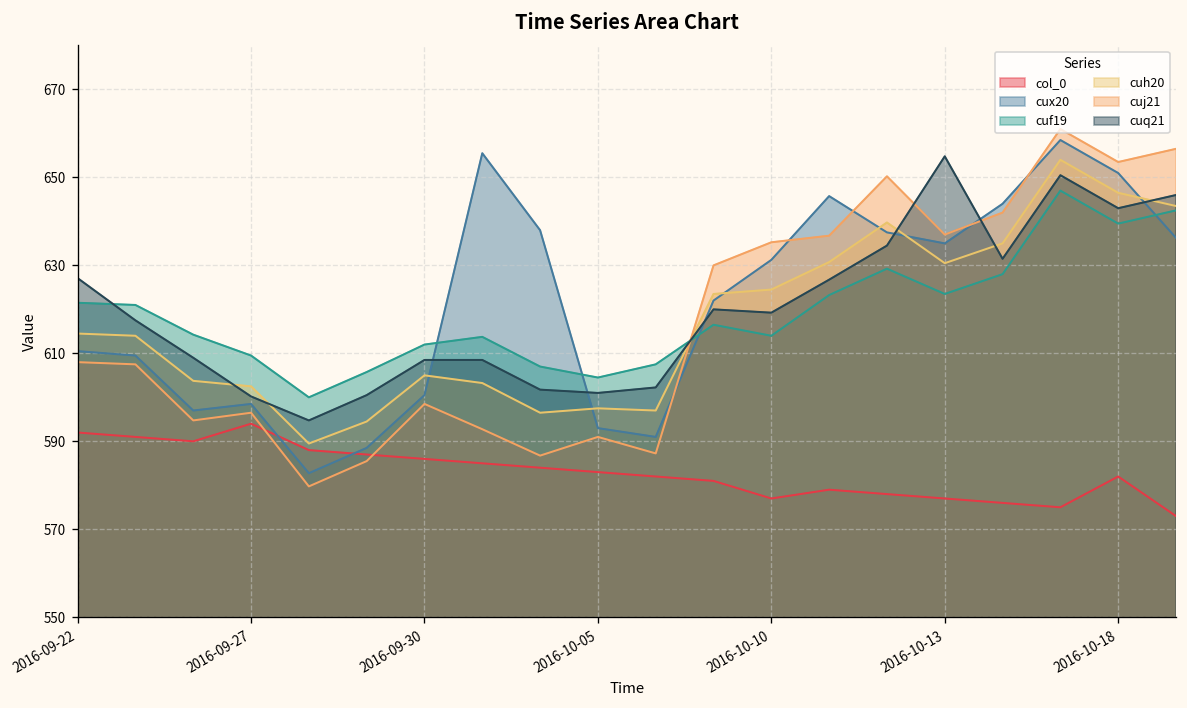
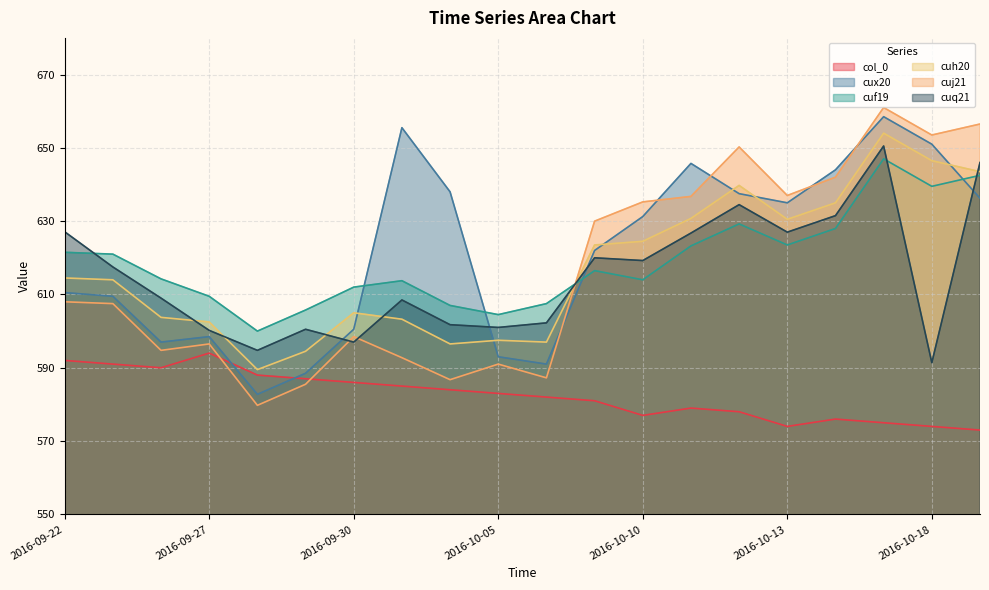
cuq21, 2016-09-30: 609 -> 597
col_0, 2016-10-13: 577 -> 574
cuq21, 2016-10-13: 655 -> 627
col_0, 2016-10-18: 582 -> 574
cuq21, 2016-10-18: 643 -> 591
